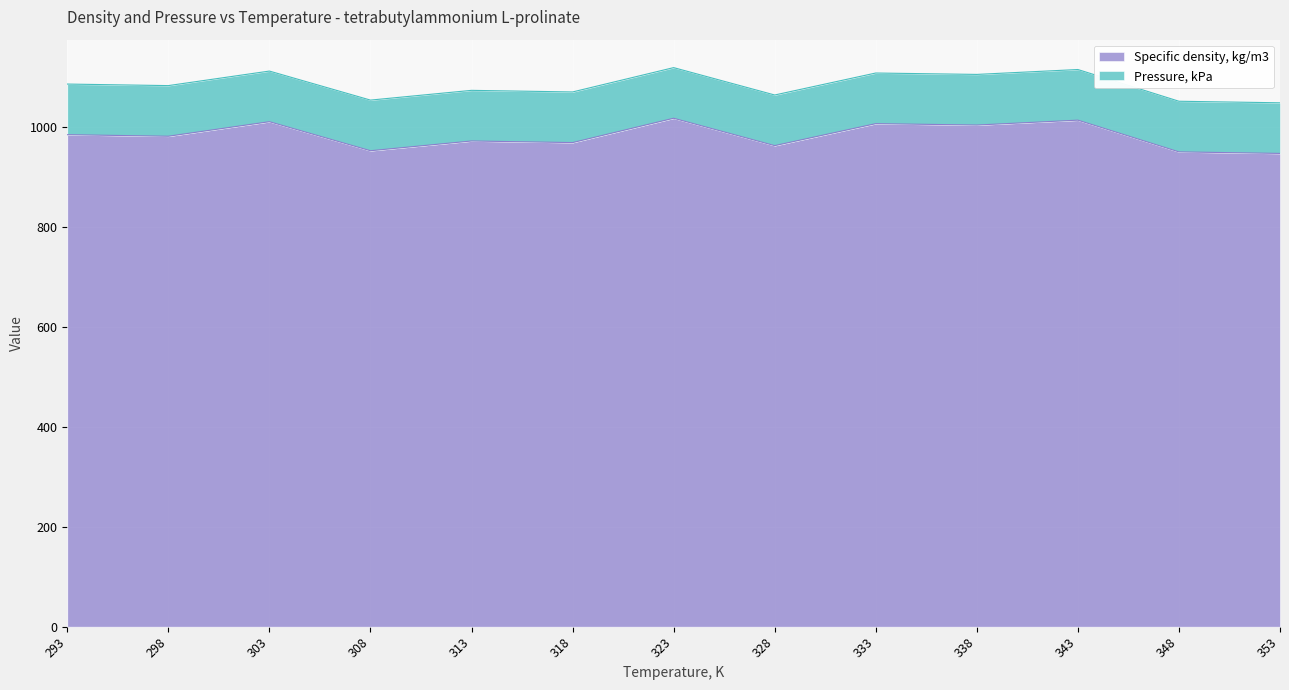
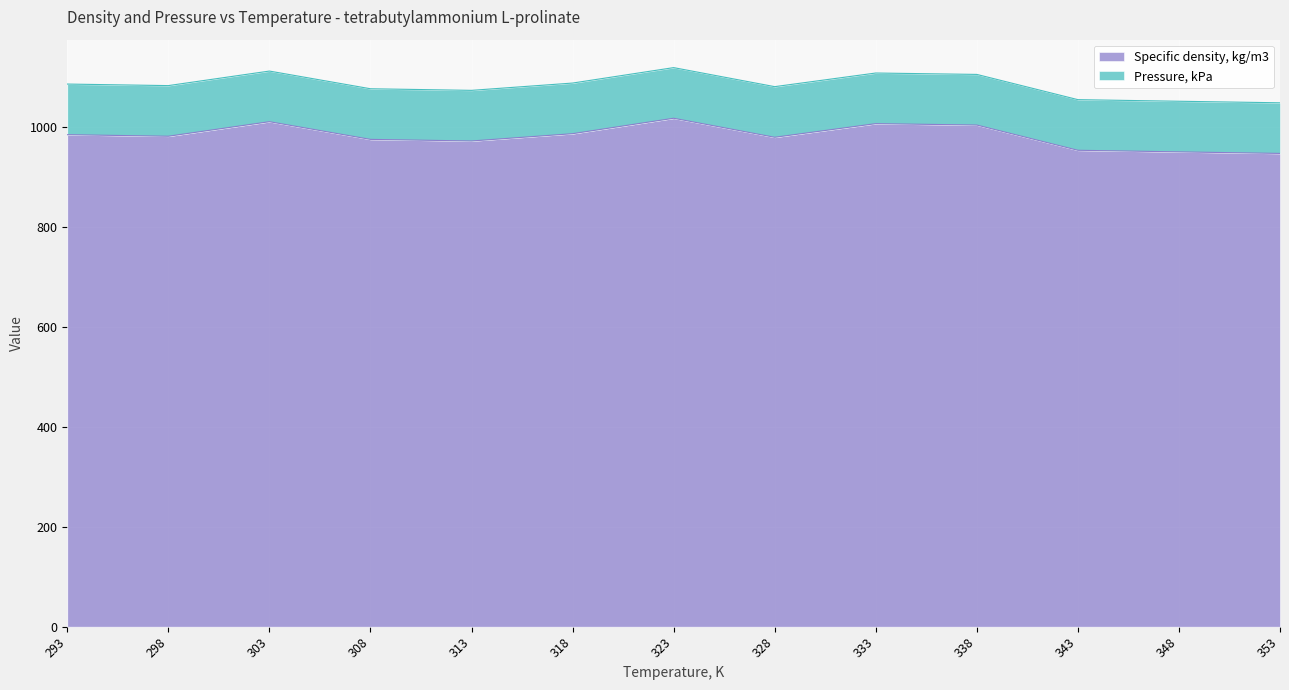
Specific density, kg/m3, 308: 950 -> 980
Specific density, kg/m3, 318: 970 -> 990
Specific density, kg/m3, 328: 960 -> 980
Specific density, kg/m3, 343: 1010 -> 950
